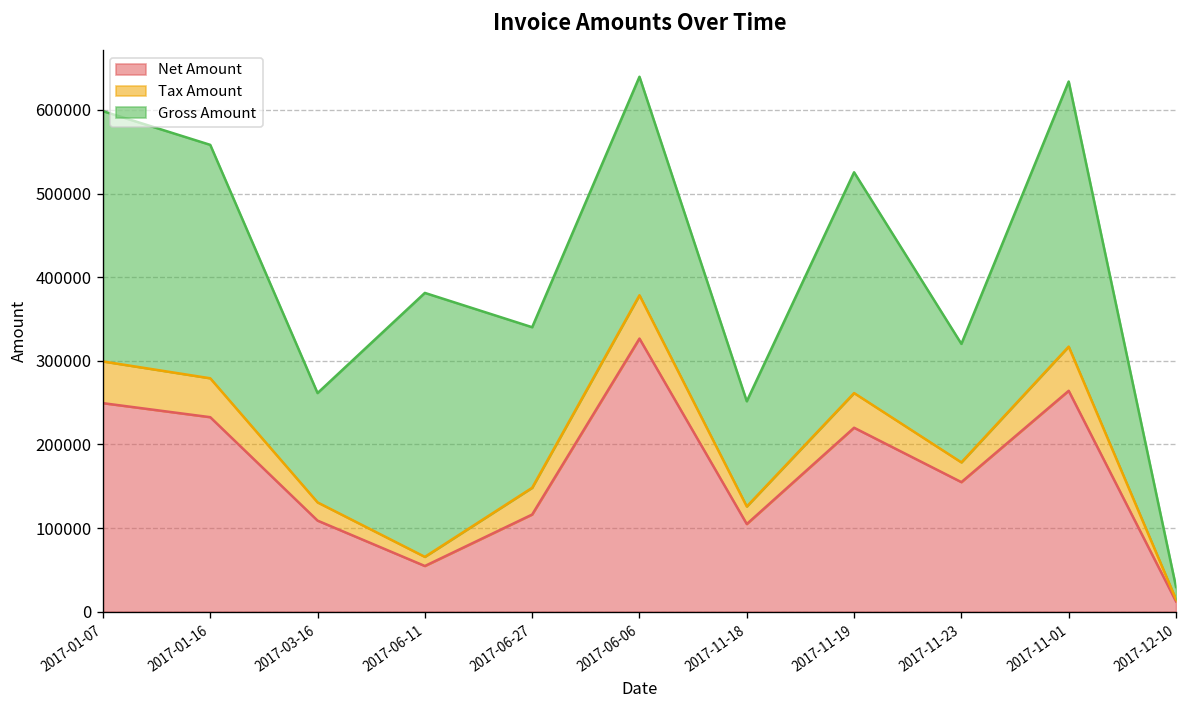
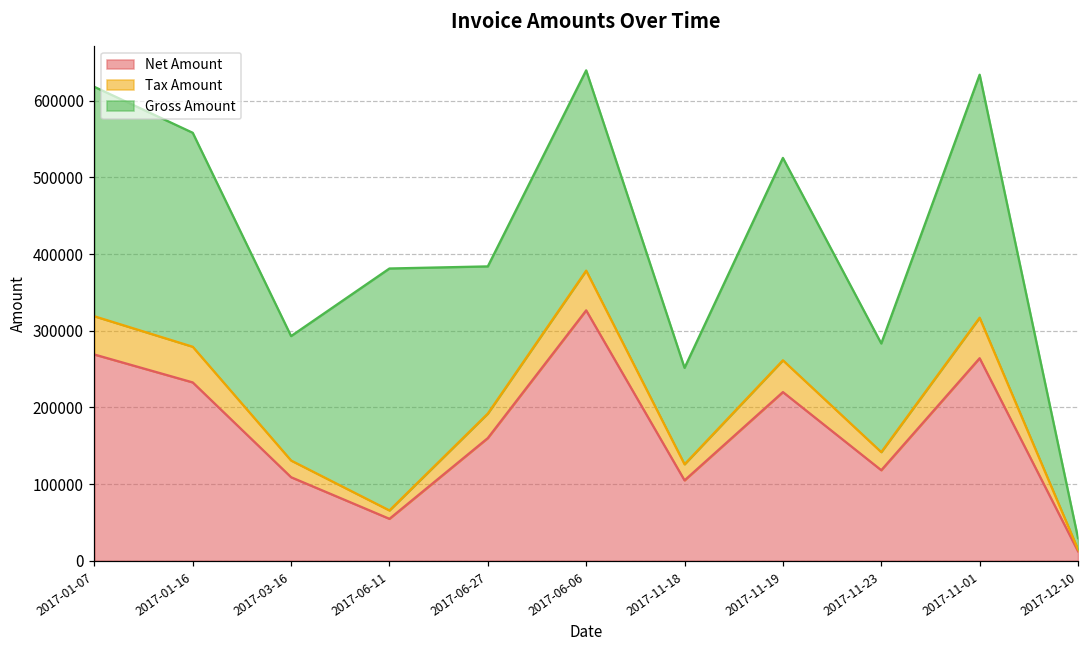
Net Amount, 2017-01-07: 250000 -> 270000
Gross Amount, 2017-03-16: 130000 -> 160000
Net Amount, 2017-06-27: 120000 -> 160000
Net Amount, 2017-11-23: 150000 -> 120000
